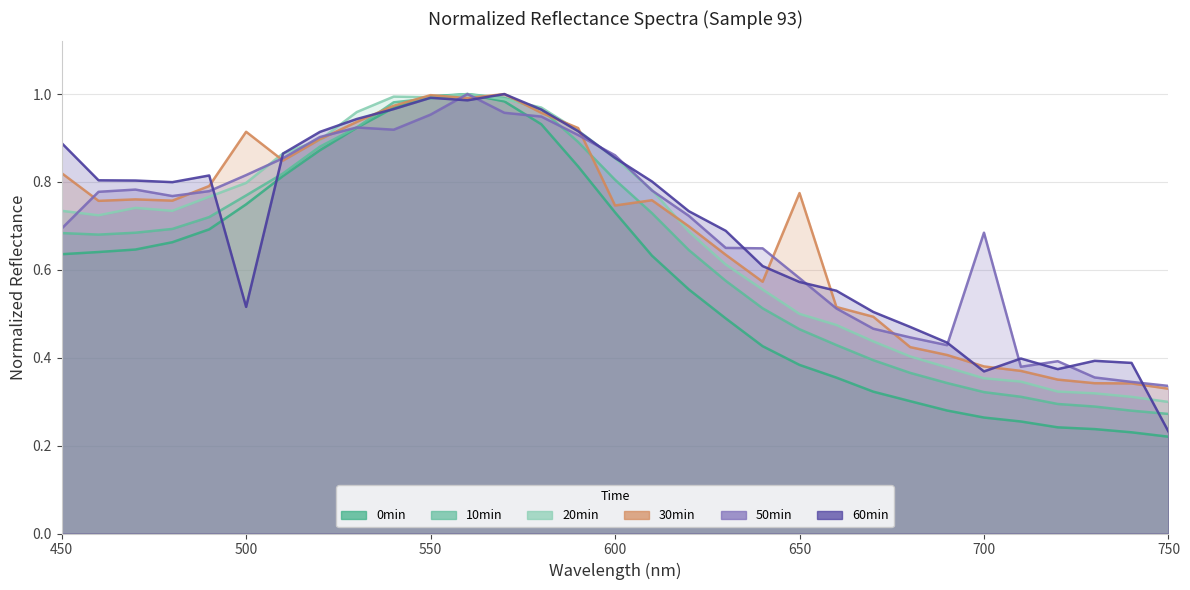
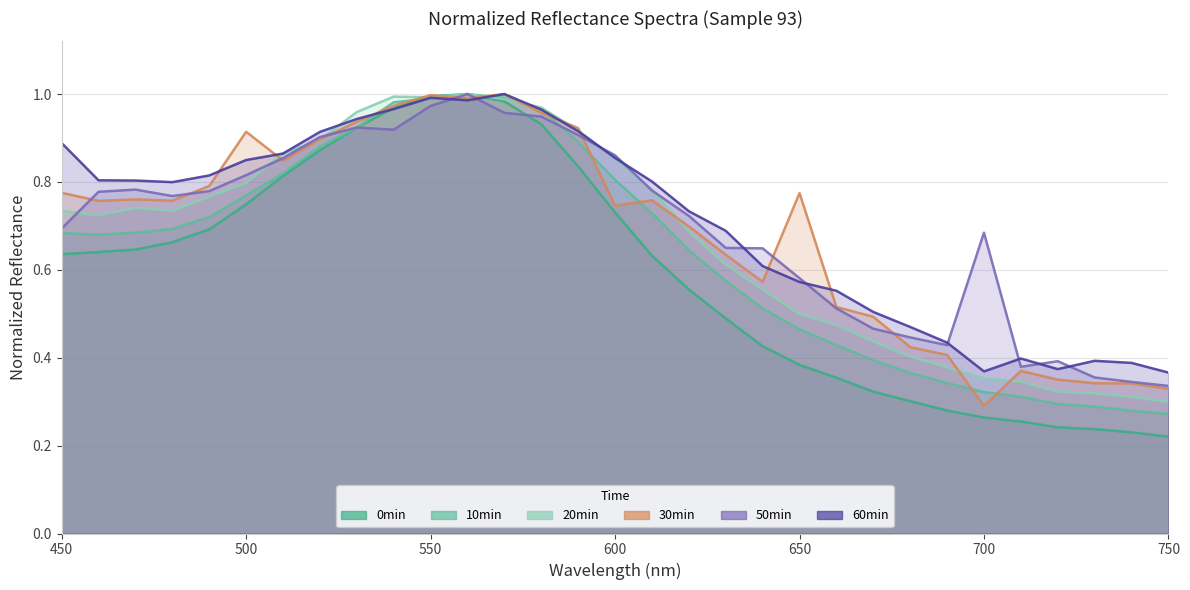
30min, 450: 0.82 -> 0.78
60min, 500: 0.52 -> 0.85
50min, 550: 0.95 -> 0.97
30min, 700: 0.38 -> 0.29
60min, 750: 0.23 -> 0.37
